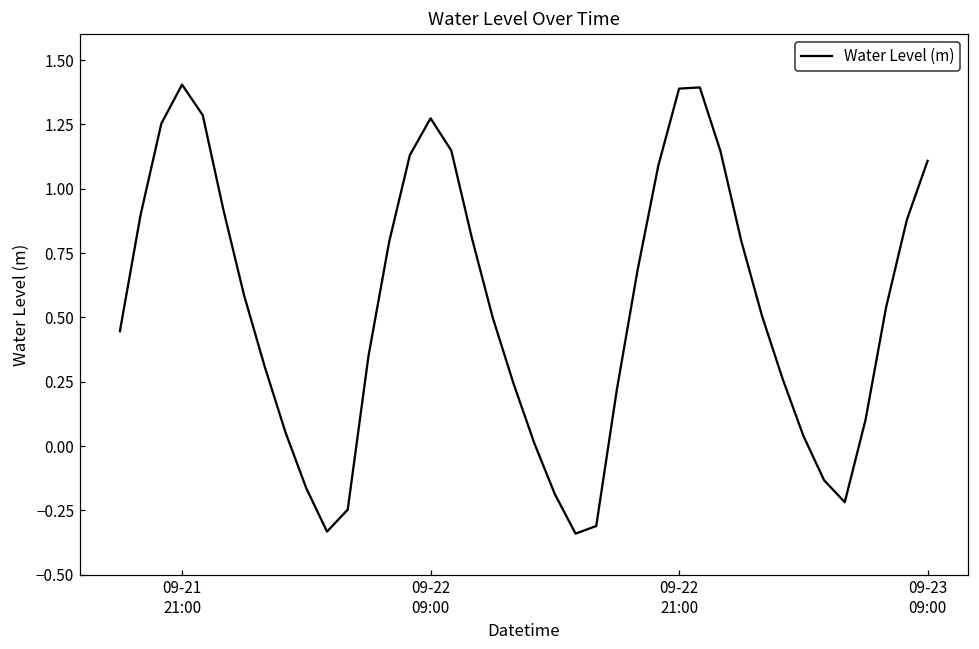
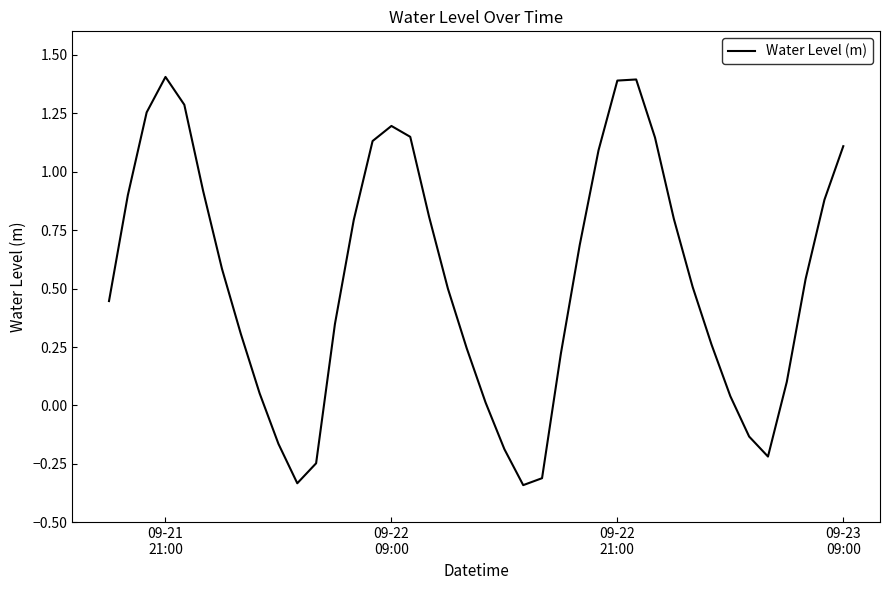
09-22 09:00: 1.27 -> 1.20
